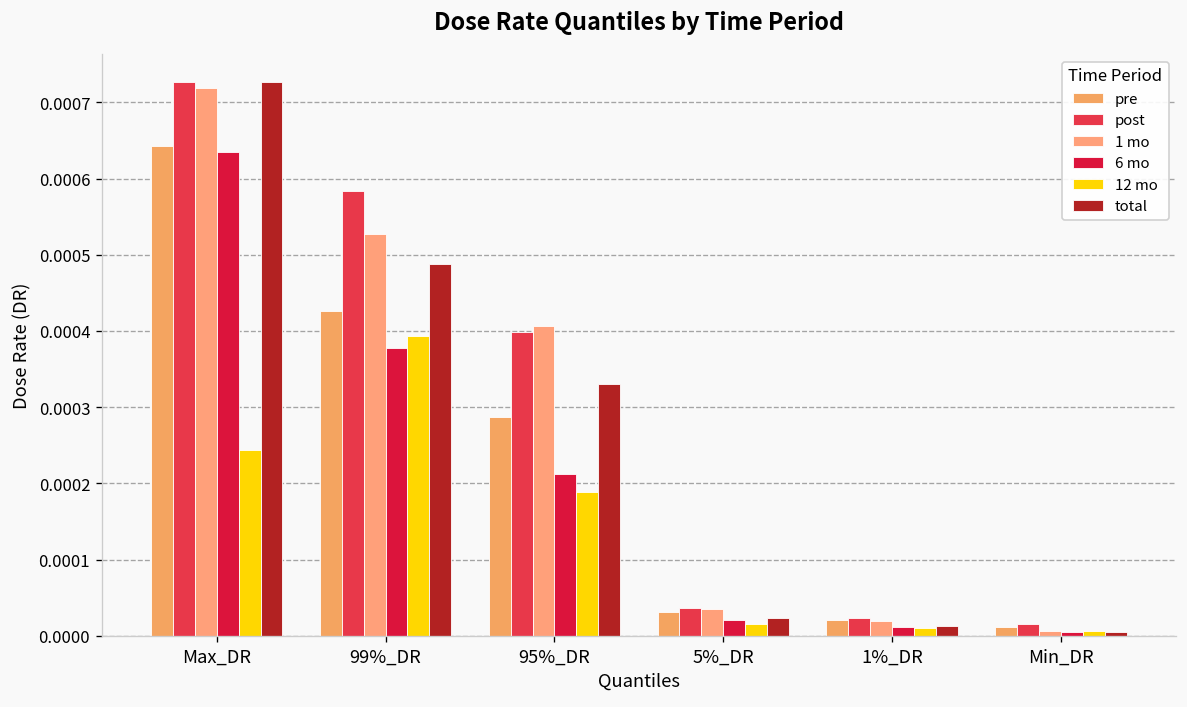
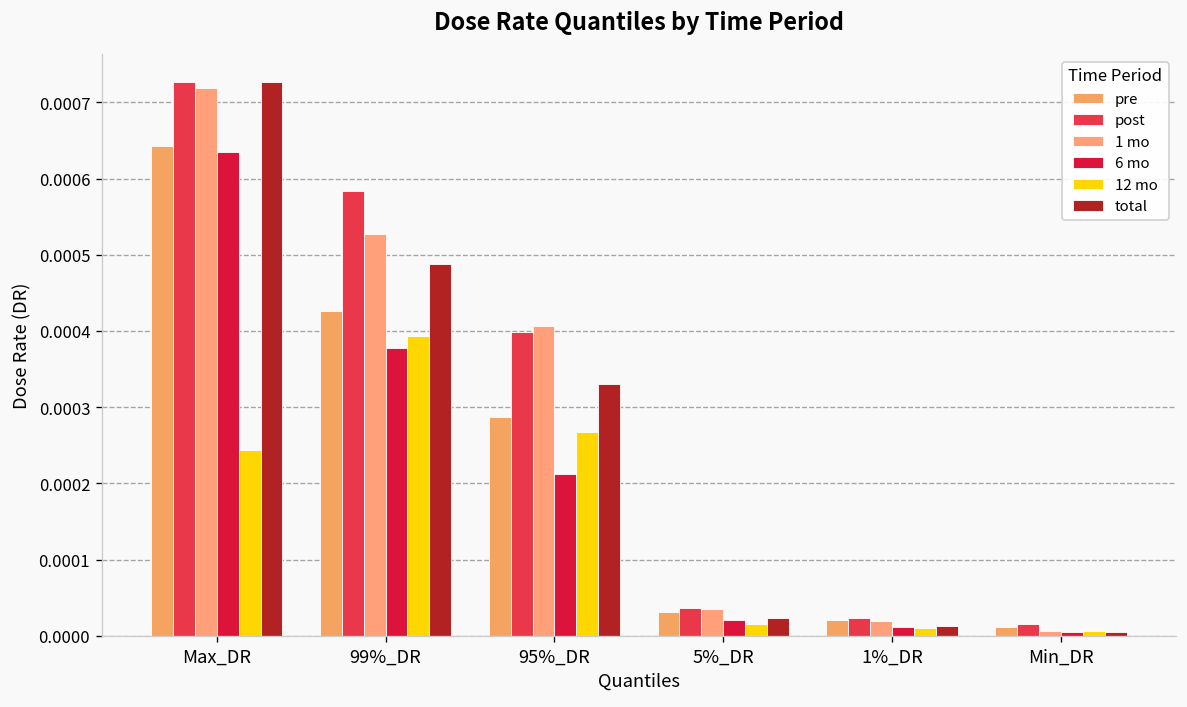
12 mo, 95%_DR: 0.00019 -> 0.00027
